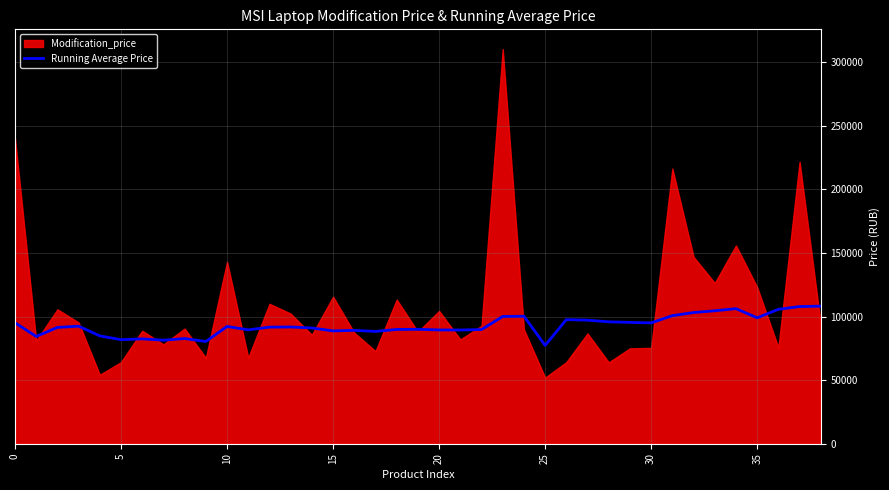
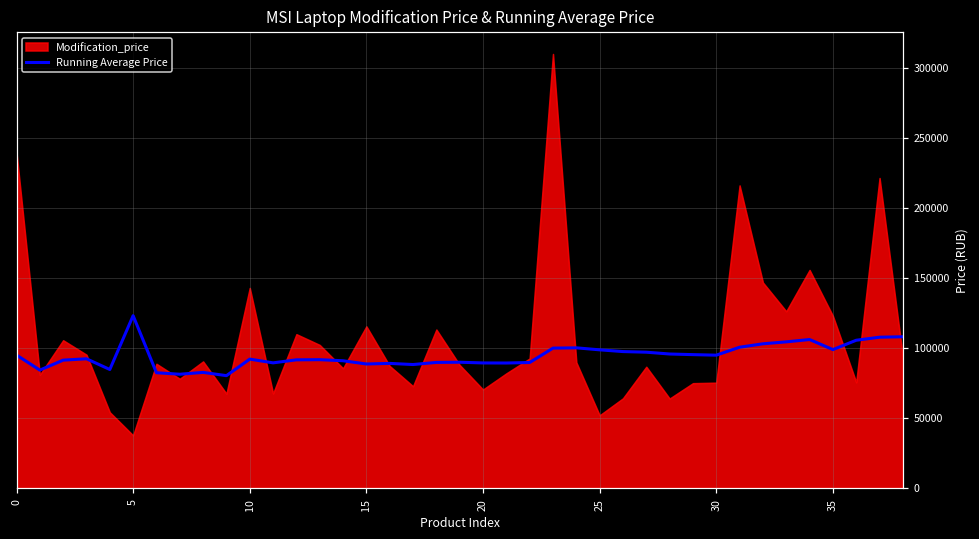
Running Average Price, 5: 82000 -> 123000
Modification_price, 5: 64000 -> 38000
Modification_price, 20: 104000 -> 70000
Running Average Price, 25: 77000 -> 99000
